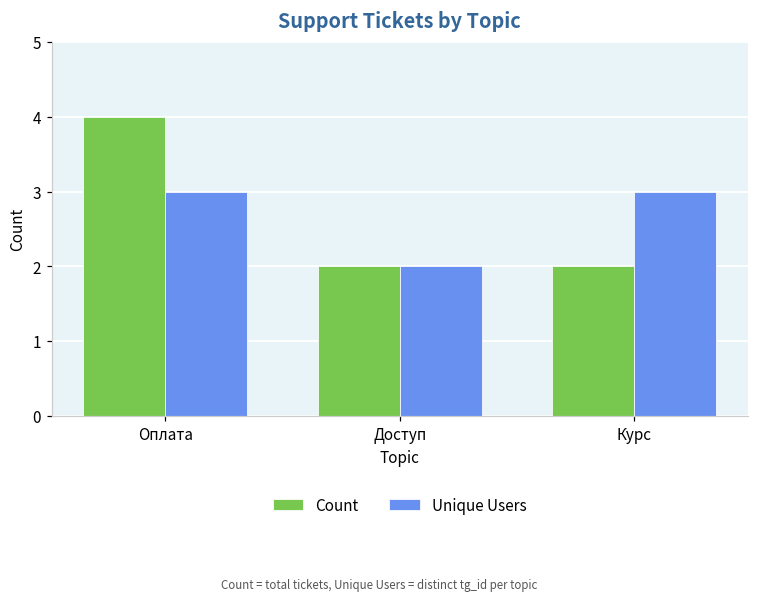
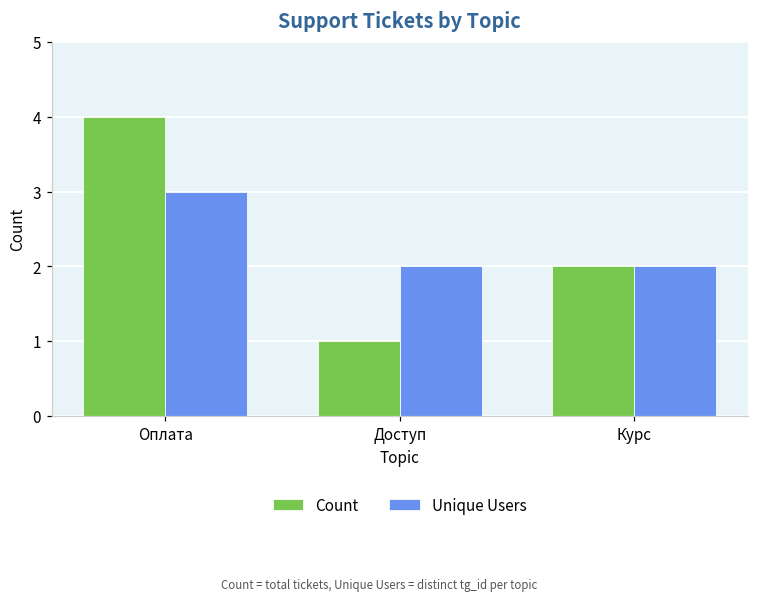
Count, Доступ: 2 -> 1
Unique Users, Курс: 3 -> 2
